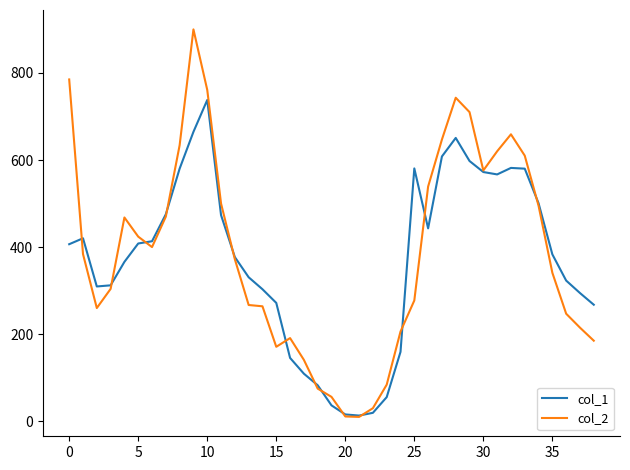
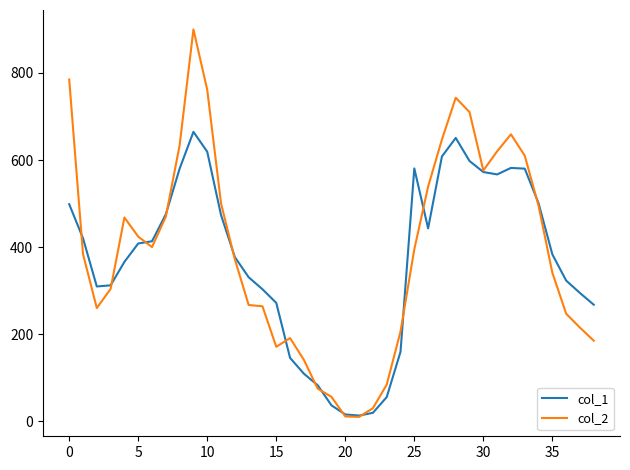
col_1, 0: 410 -> 500
col_1, 10: 740 -> 620
col_2, 25: 280 -> 390
